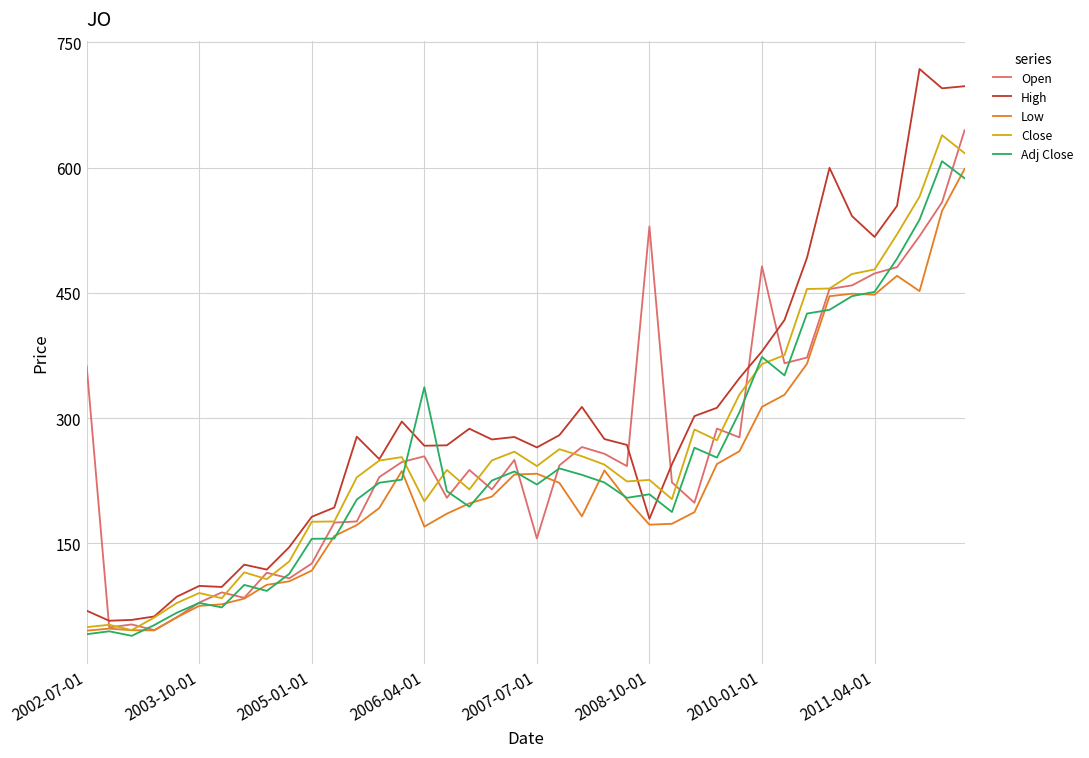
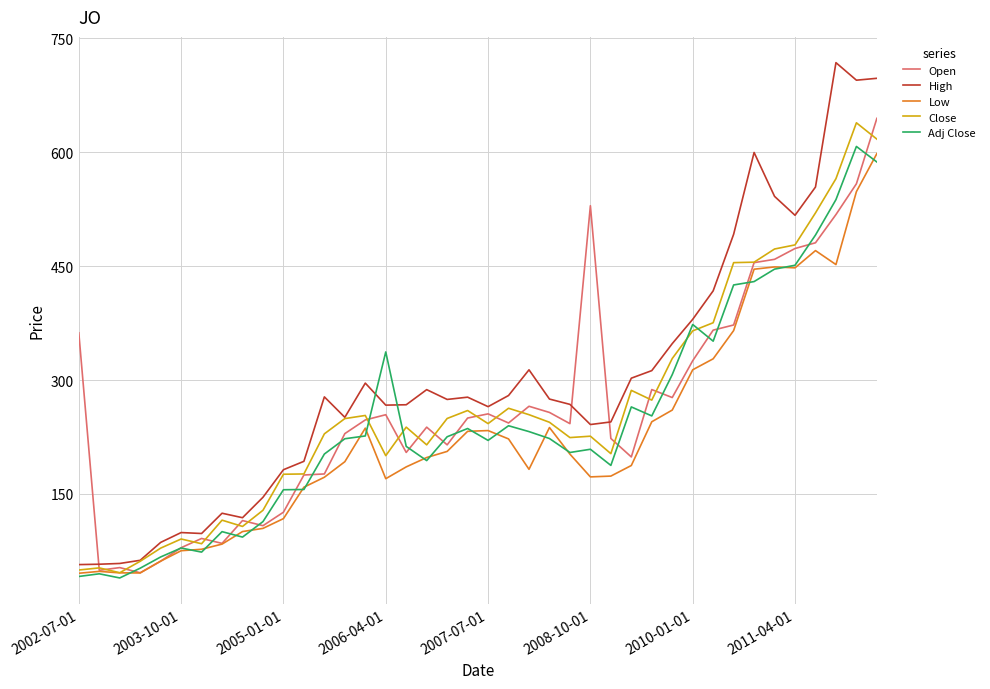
High, 2002-07-01: 70 -> 60
Open, 2007-07-01: 160 -> 260
High, 2008-10-01: 180 -> 240
Open, 2010-01-01: 480 -> 330
